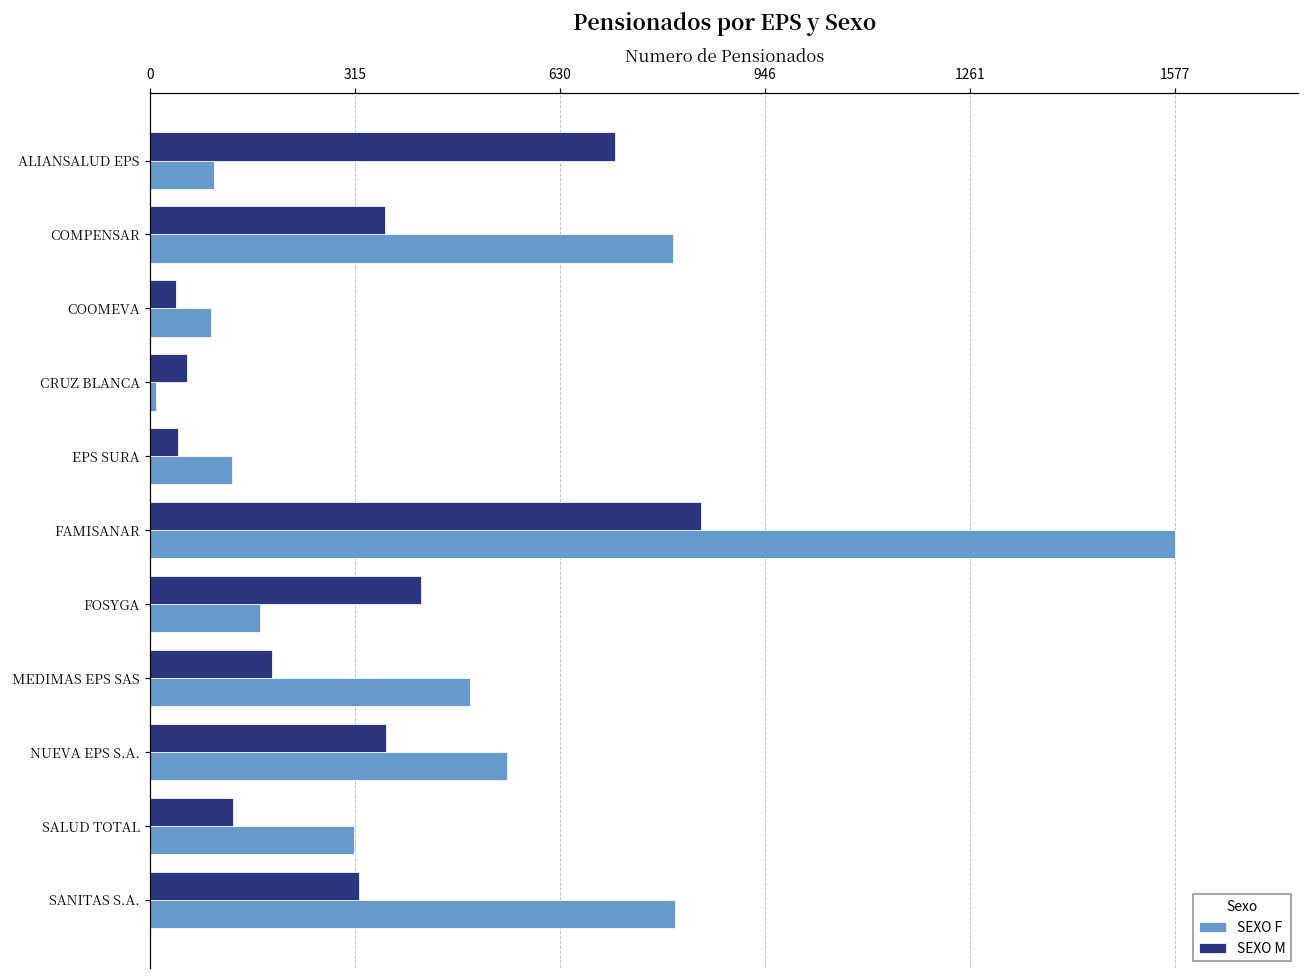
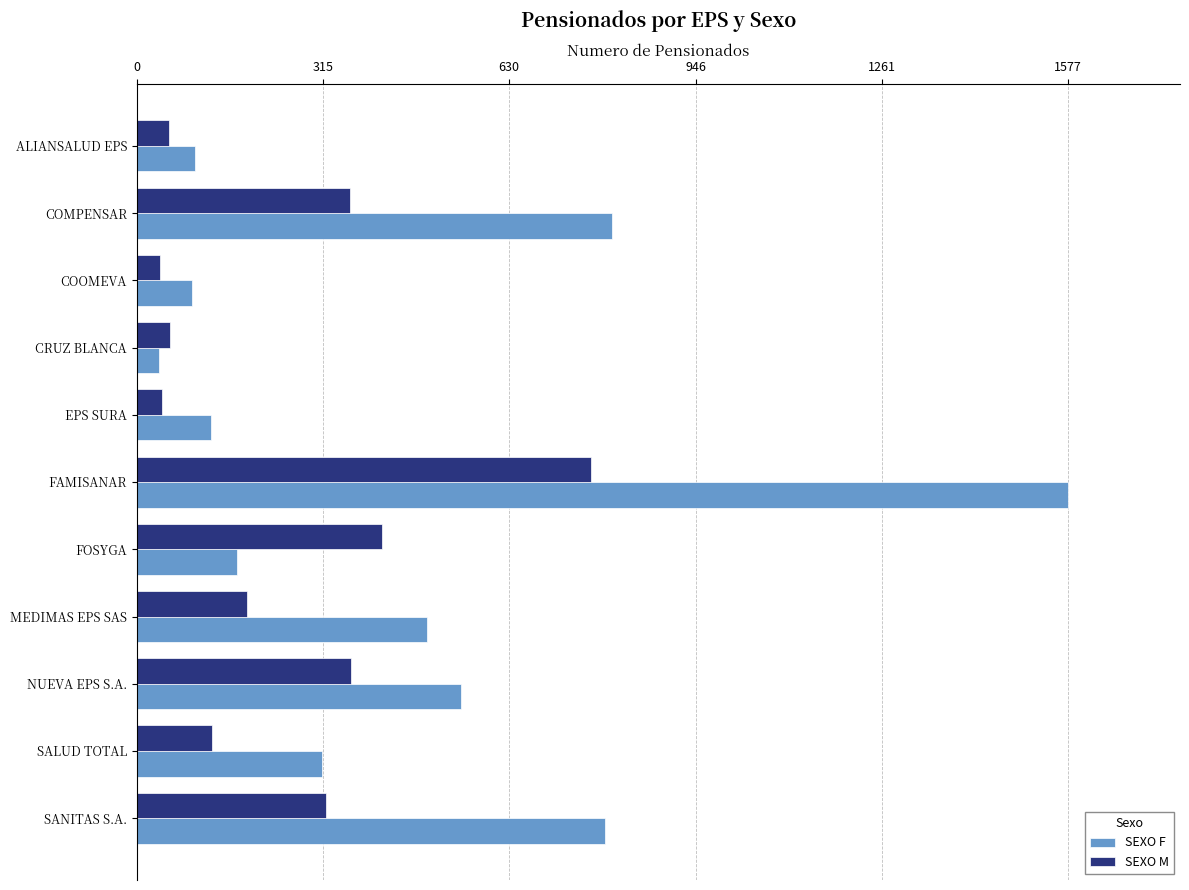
SEXO M, ALIANSALUD EPS: 720 -> 60
SEXO F, CRUZ BLANCA: 10 -> 40
SEXO M, FAMISANAR: 850 -> 770
SEXO F, SANITAS S.A.: 810 -> 790
